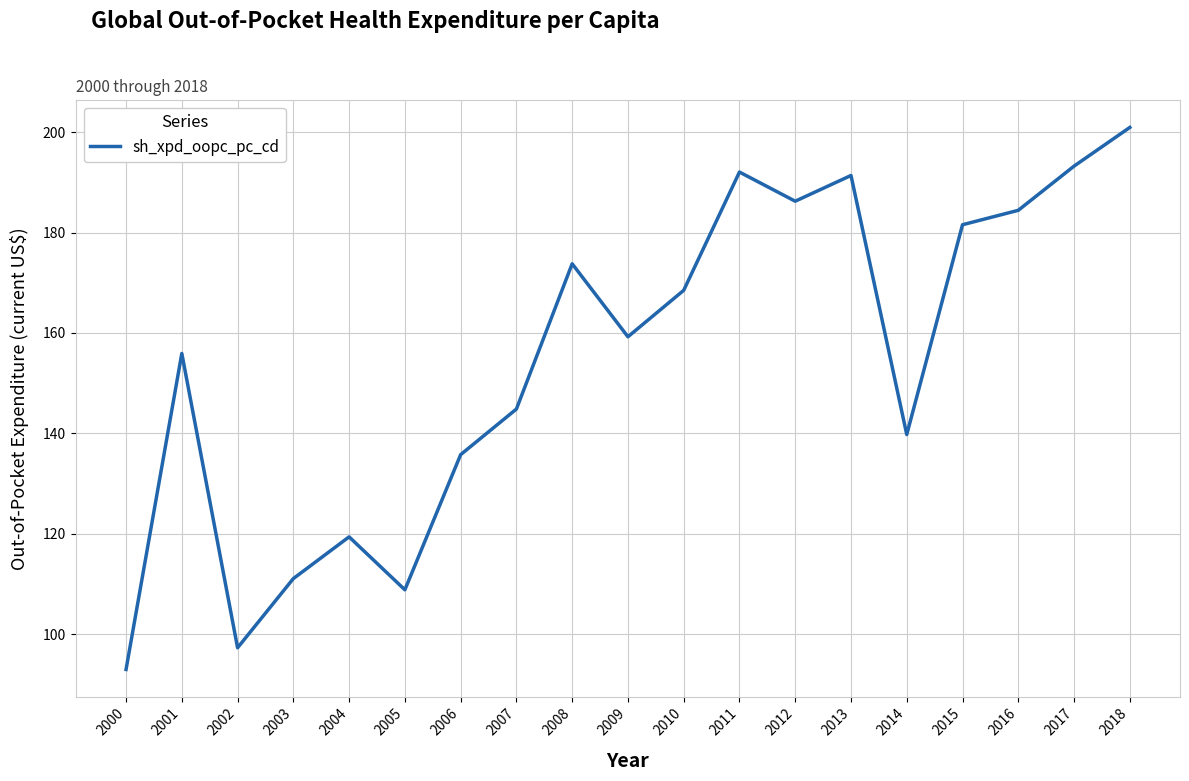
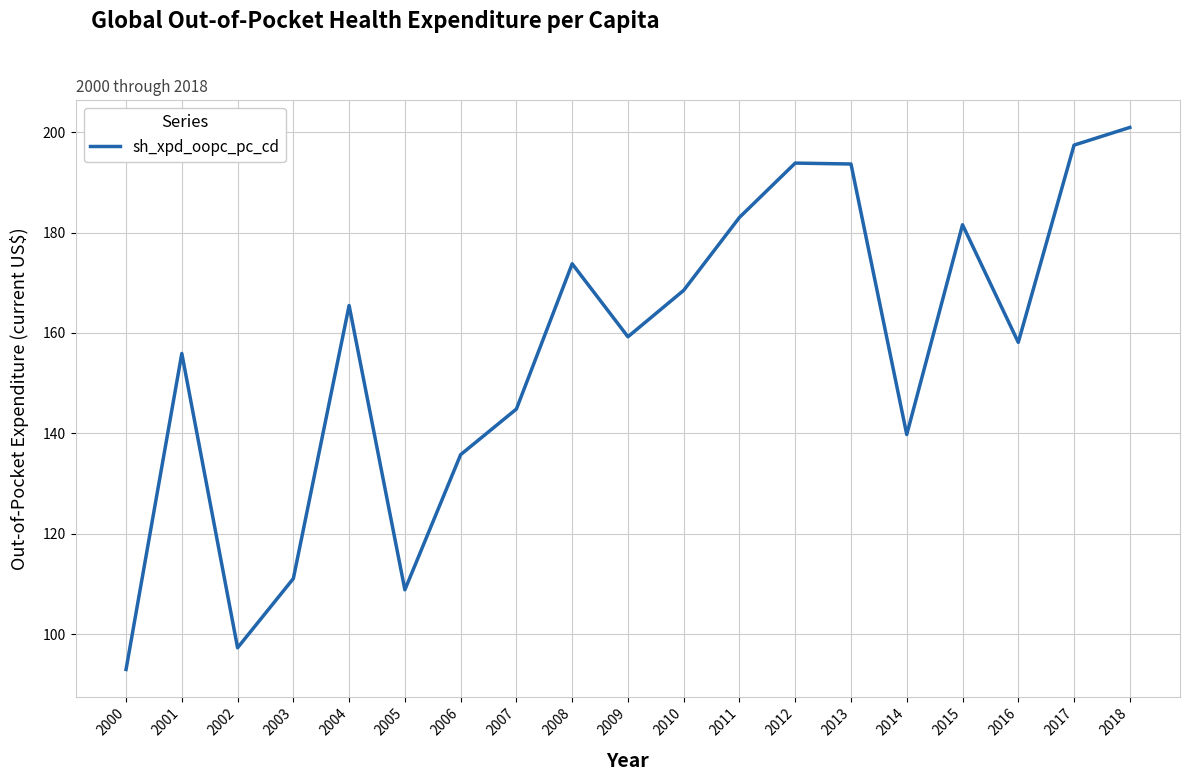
2004: 119 -> 165
2011: 192 -> 183
2012: 186 -> 194
2013: 191 -> 194
2016: 184 -> 158
2017: 193 -> 197
